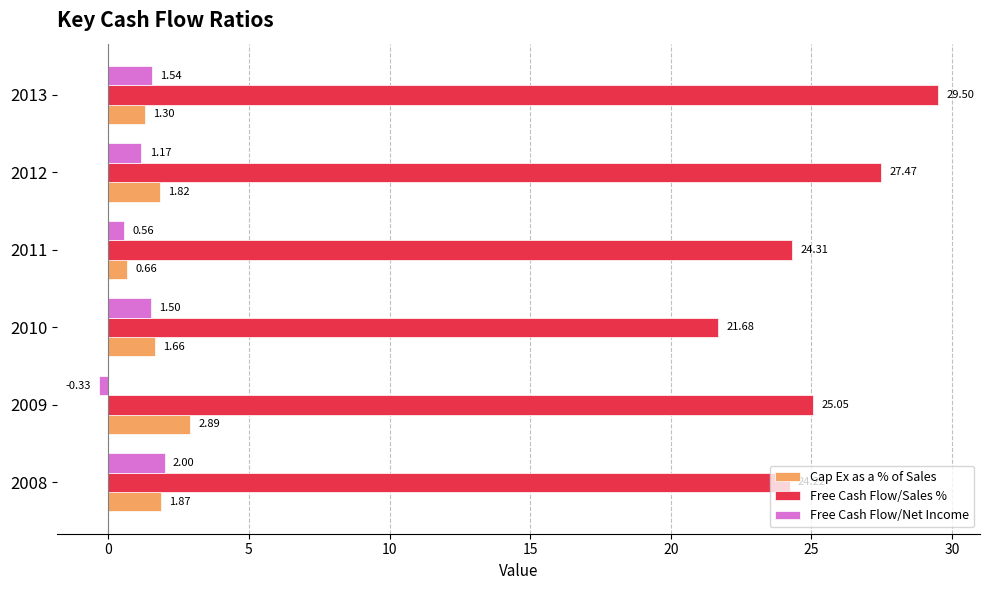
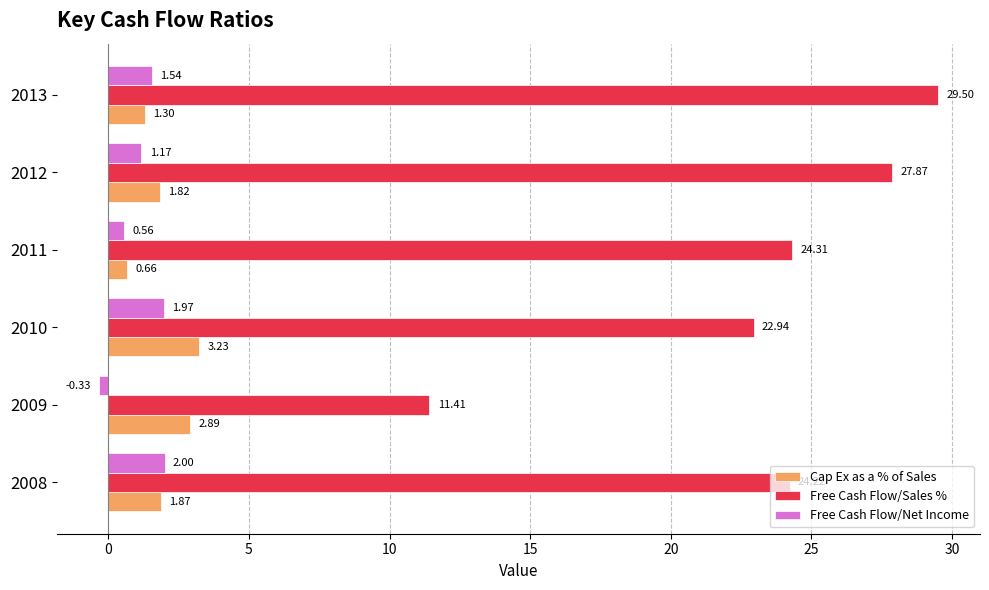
Free Cash Flow/Sales %, 2012: 27.47 -> 27.87
Free Cash Flow/Net Income, 2010: 1.50 -> 1.97
Free Cash Flow/Sales %, 2010: 21.68 -> 22.94
Cap Ex as a % of Sales, 2010: 1.66 -> 3.23
Free Cash Flow/Sales %, 2009: 25.05 -> 11.41
